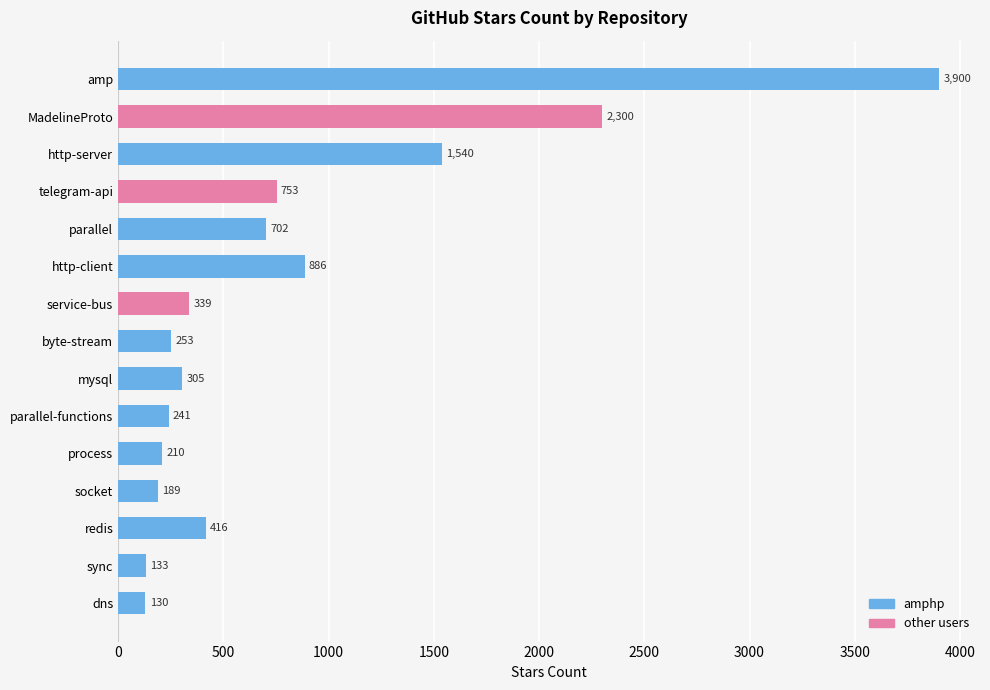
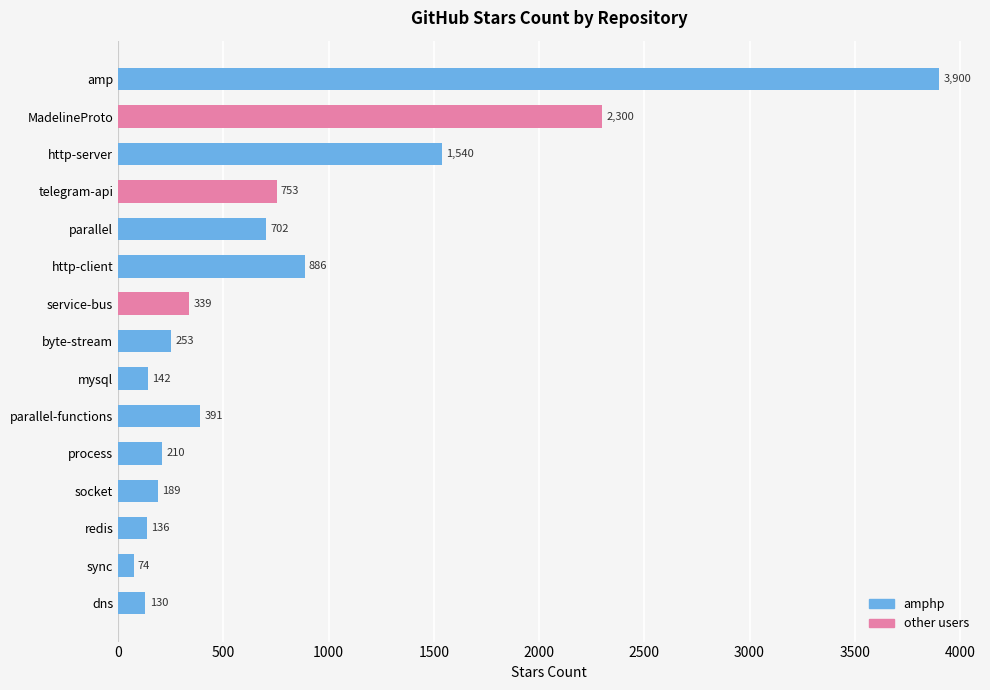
amphp, mysql: 305 -> 142
amphp, parallel-functions: 241 -> 391
amphp, redis: 416 -> 136
amphp, sync: 133 -> 74
